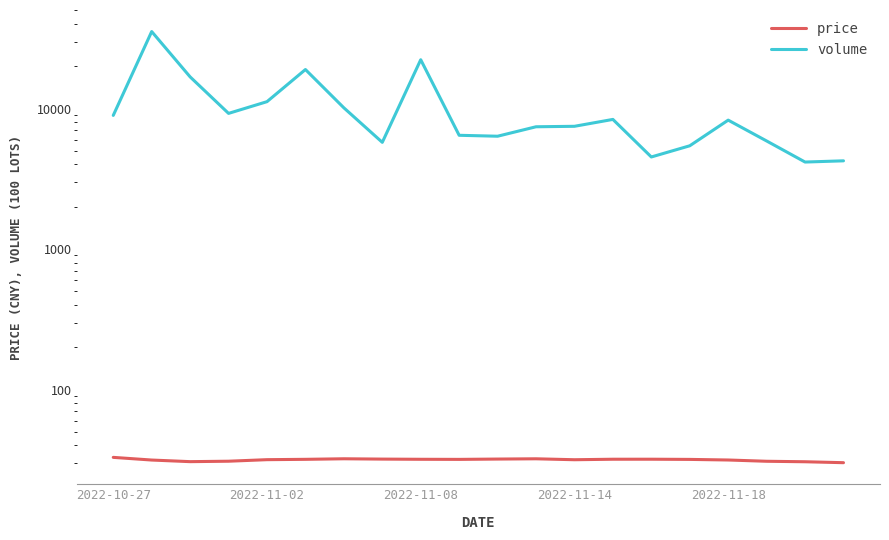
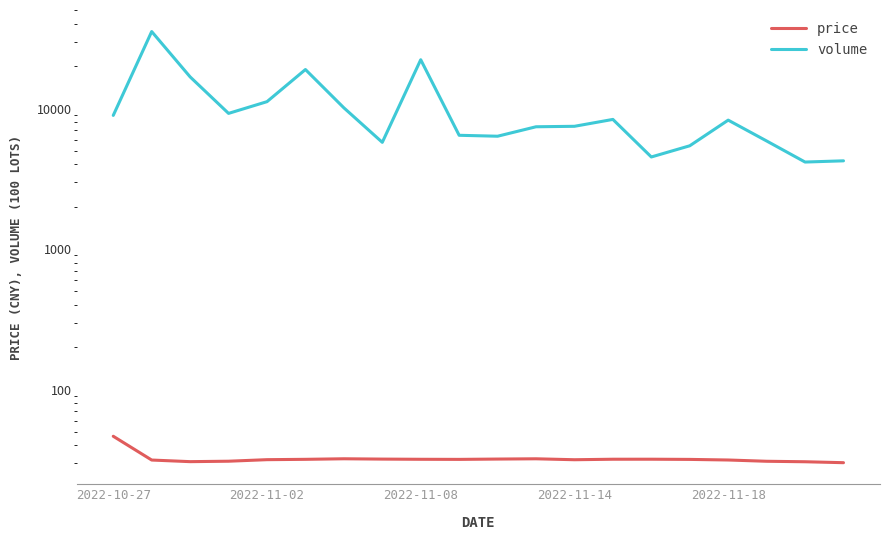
price, 2022-10-27: 33 -> 47
